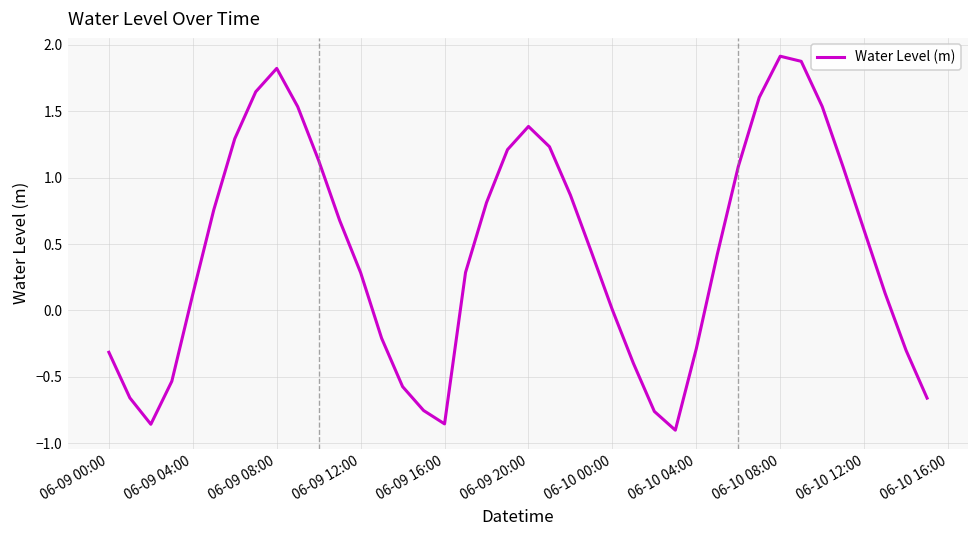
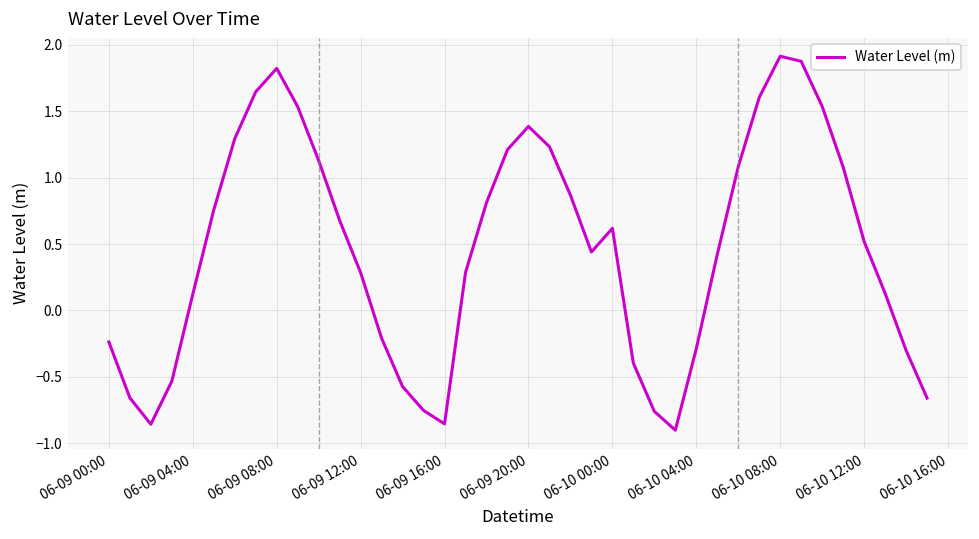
06-09 00:00: -0.31 -> -0.24
06-10 00:00: 0.00 -> 0.62
06-10 12:00: 0.60 -> 0.52
